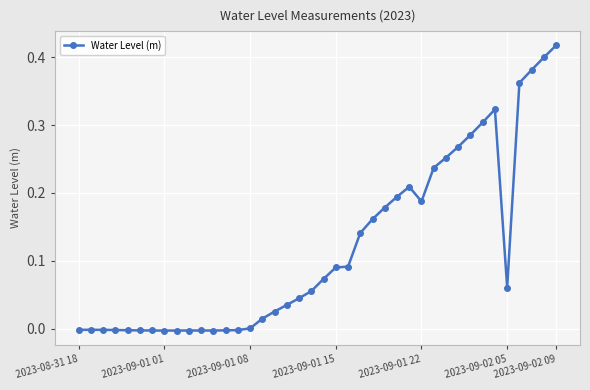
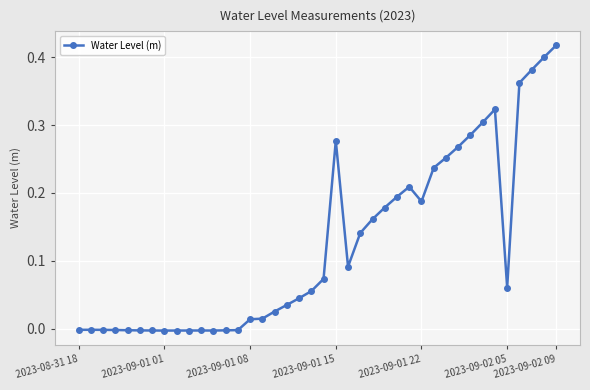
2023-09-01 08: 0.00 -> 0.01
2023-09-01 15: 0.09 -> 0.28
